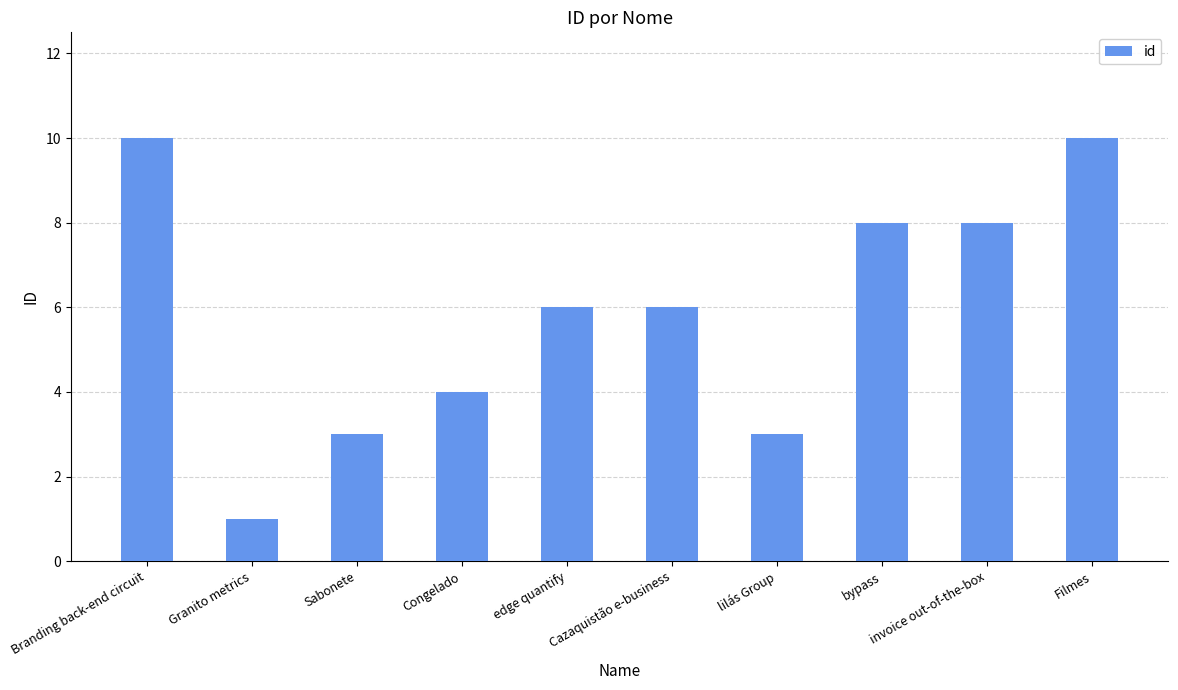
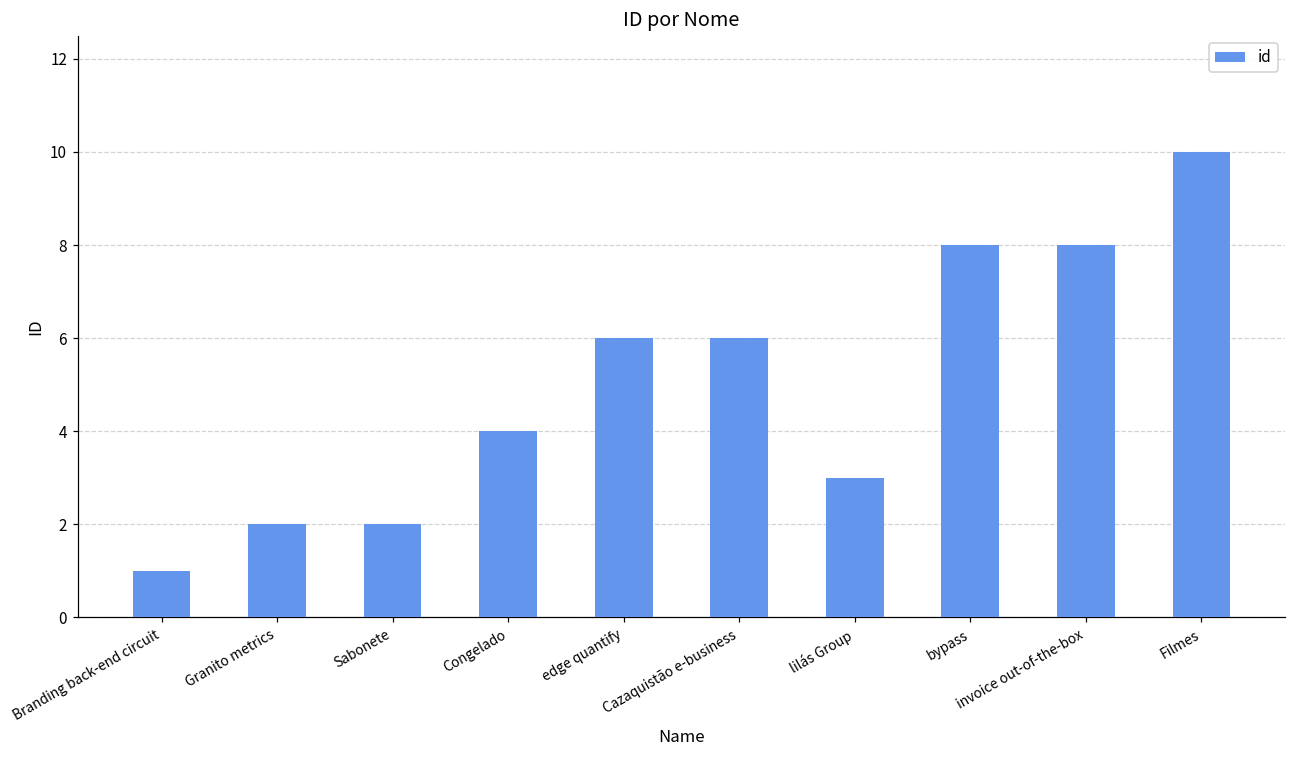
Branding back-end circuit: 10 -> 1
Granito metrics: 1 -> 2
Sabonete: 3 -> 2
